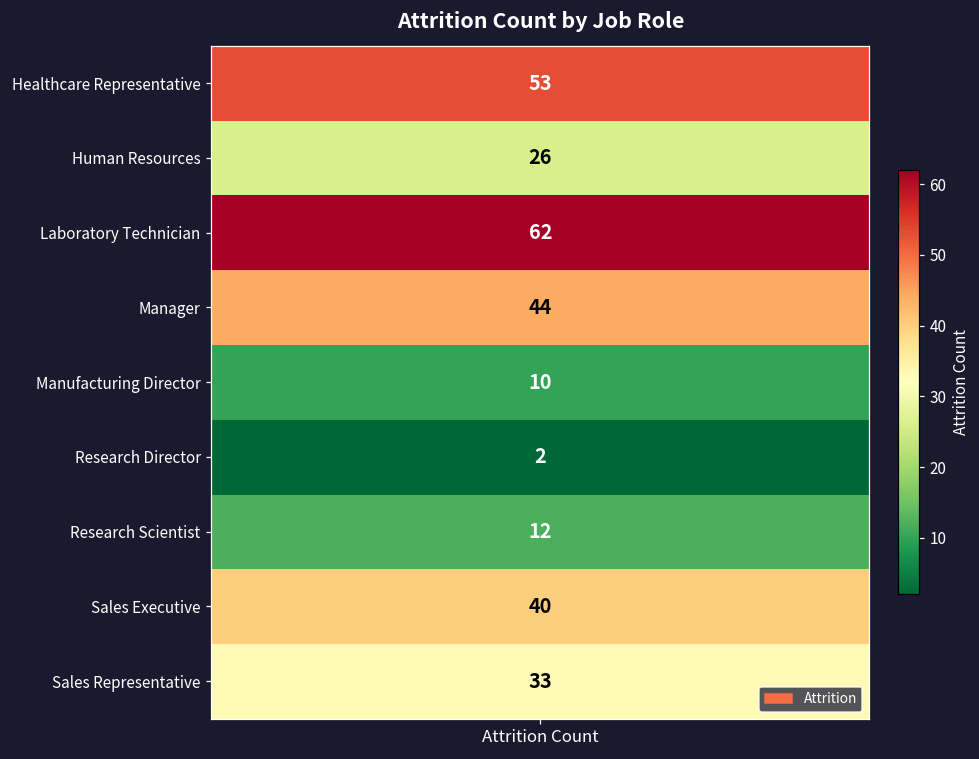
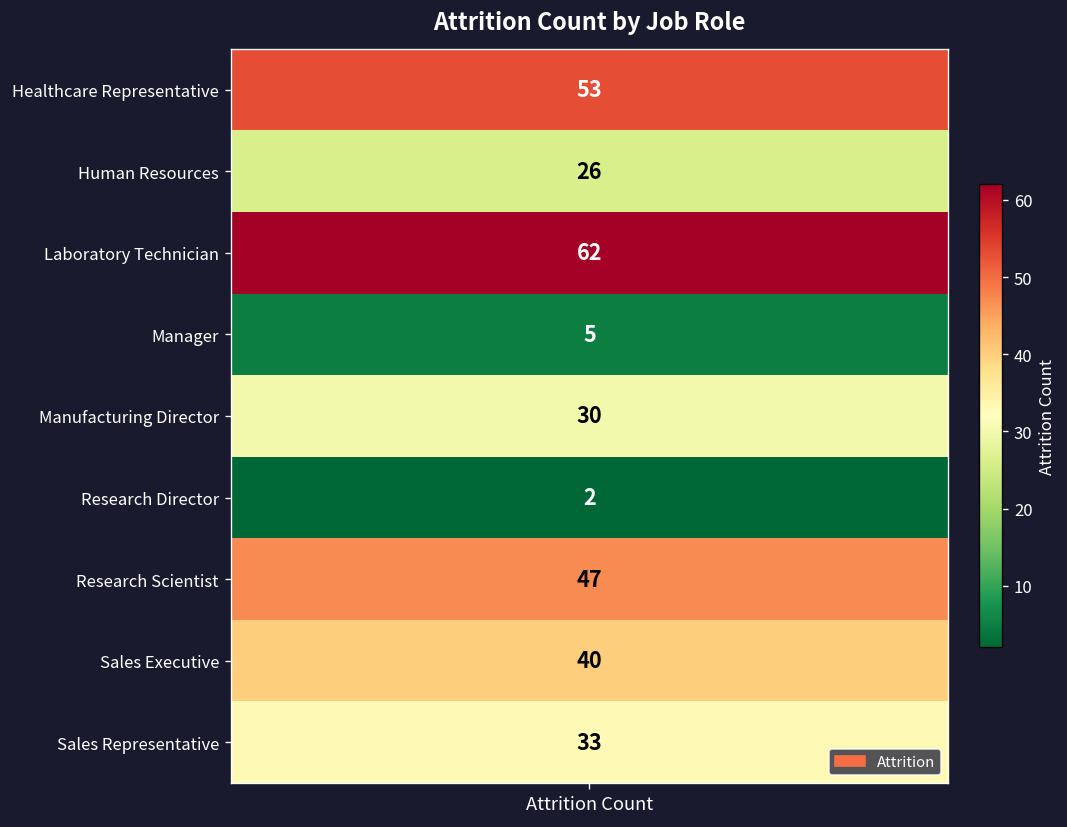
Manager, Attrition Count: 44 -> 5
Manufacturing Director, Attrition Count: 10 -> 30
Research Scientist, Attrition Count: 12 -> 47
